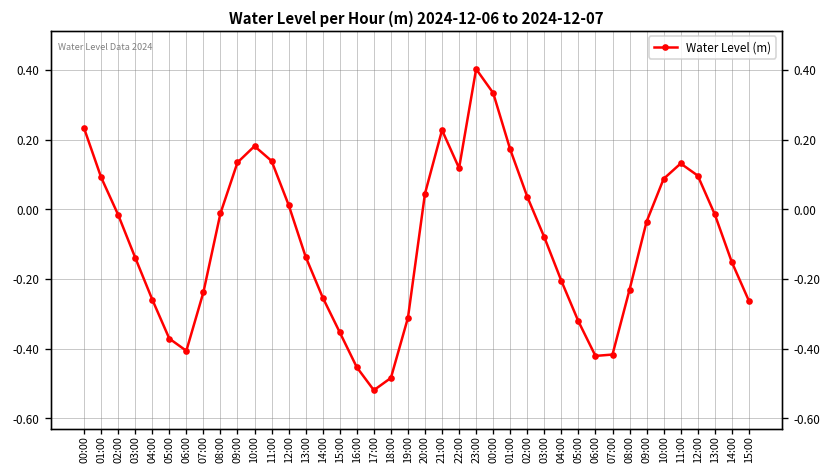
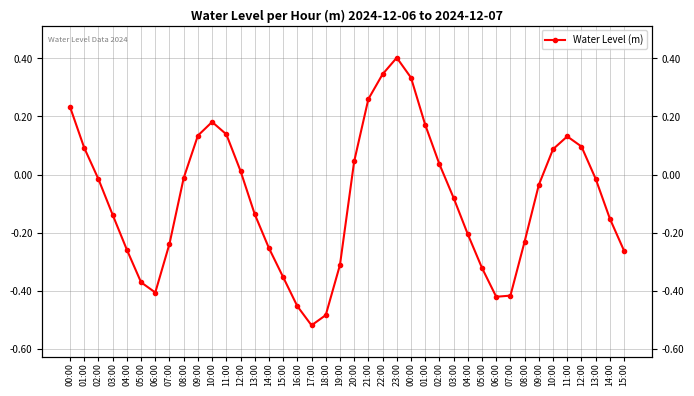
21:00: 0.23 -> 0.26
22:00: 0.12 -> 0.35
